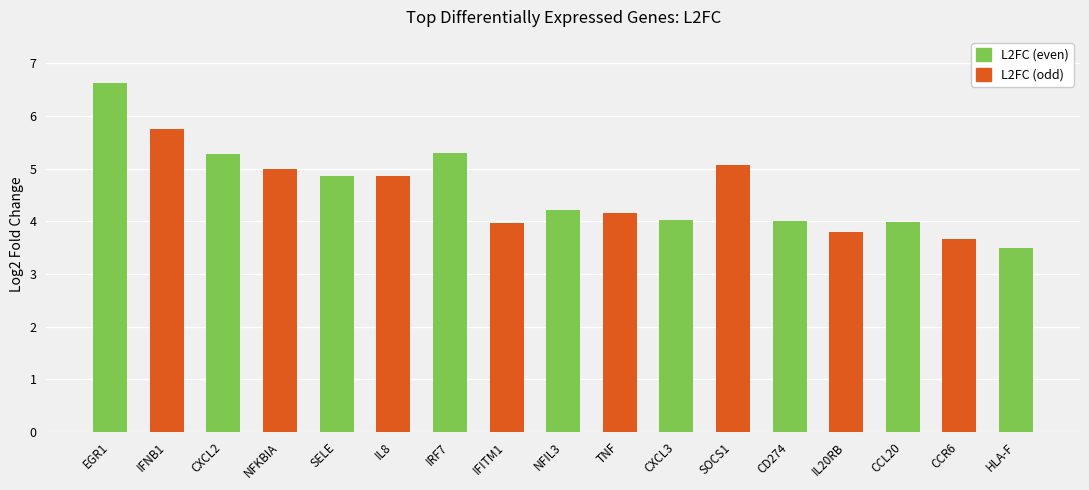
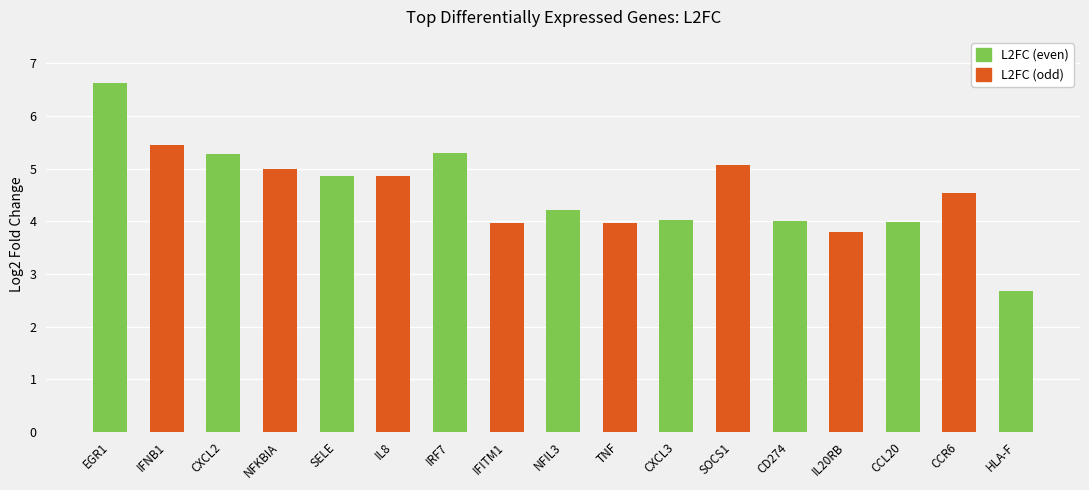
IFNB1: 5.8 -> 5.4
TNF: 4.2 -> 4.0
CCR6: 3.7 -> 4.5
HLA-F: 3.5 -> 2.7
